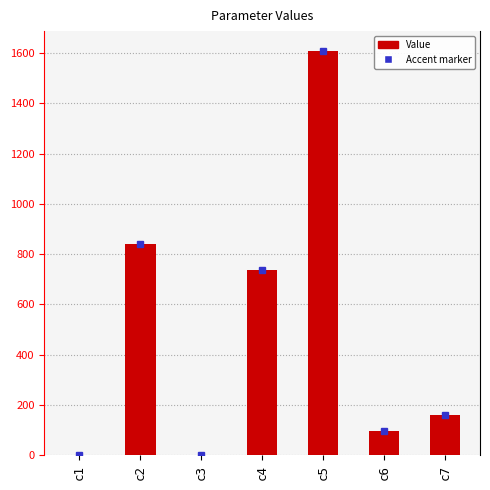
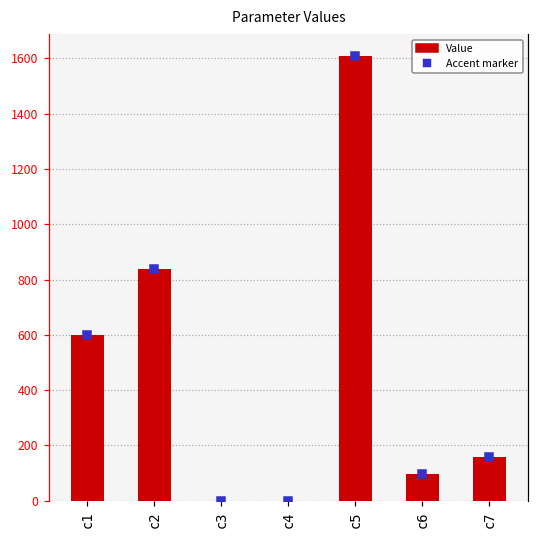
Value, c1: 0 -> 600
Value, c4: 740 -> 0
